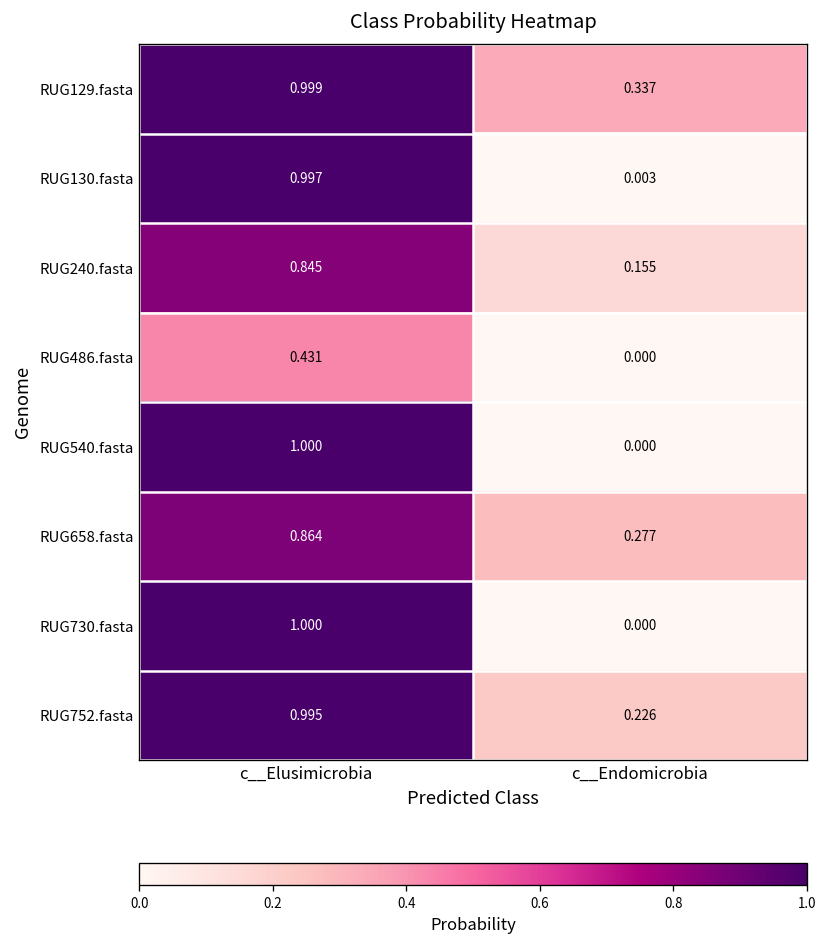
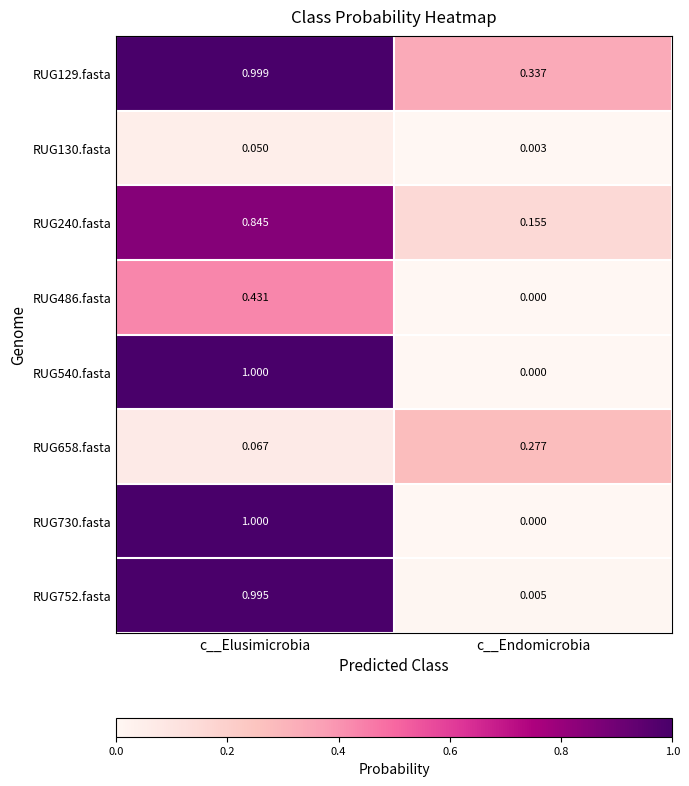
RUG130.fasta, c__Elusimicrobia: 0.997 -> 0.050
RUG658.fasta, c__Elusimicrobia: 0.864 -> 0.067
RUG752.fasta, c__Endomicrobia: 0.226 -> 0.005
